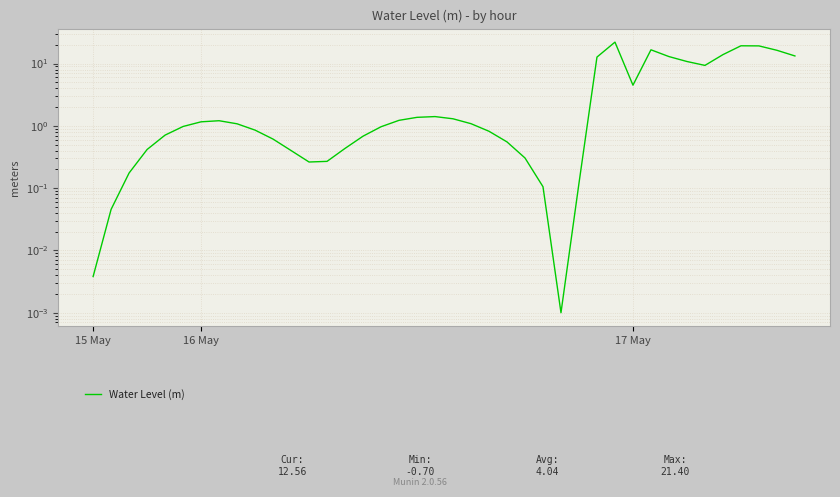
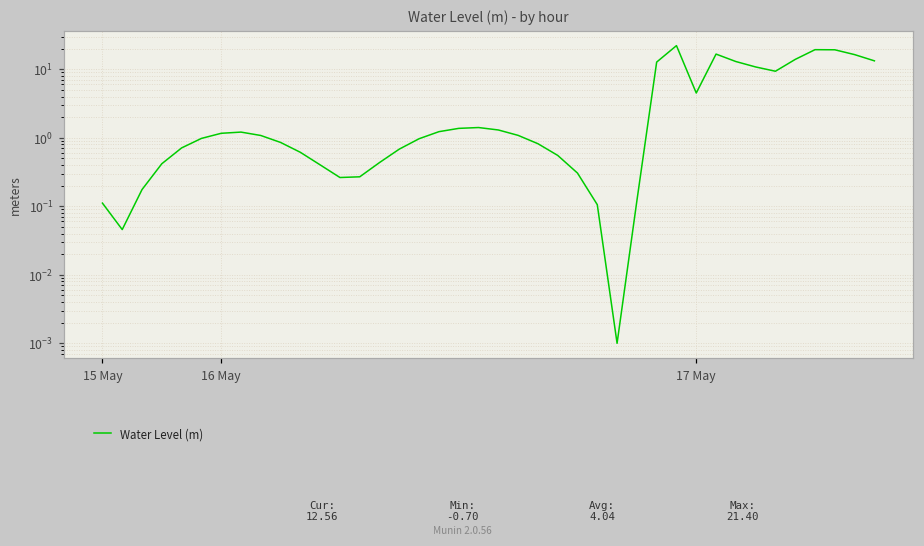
15 May: 0.004 -> 0.11
